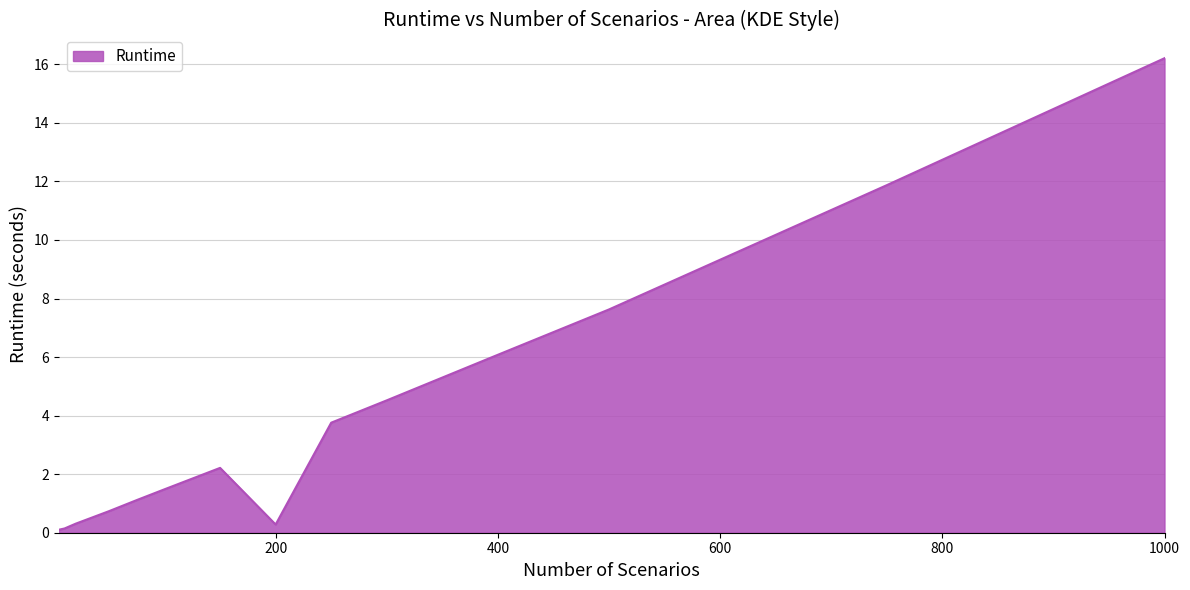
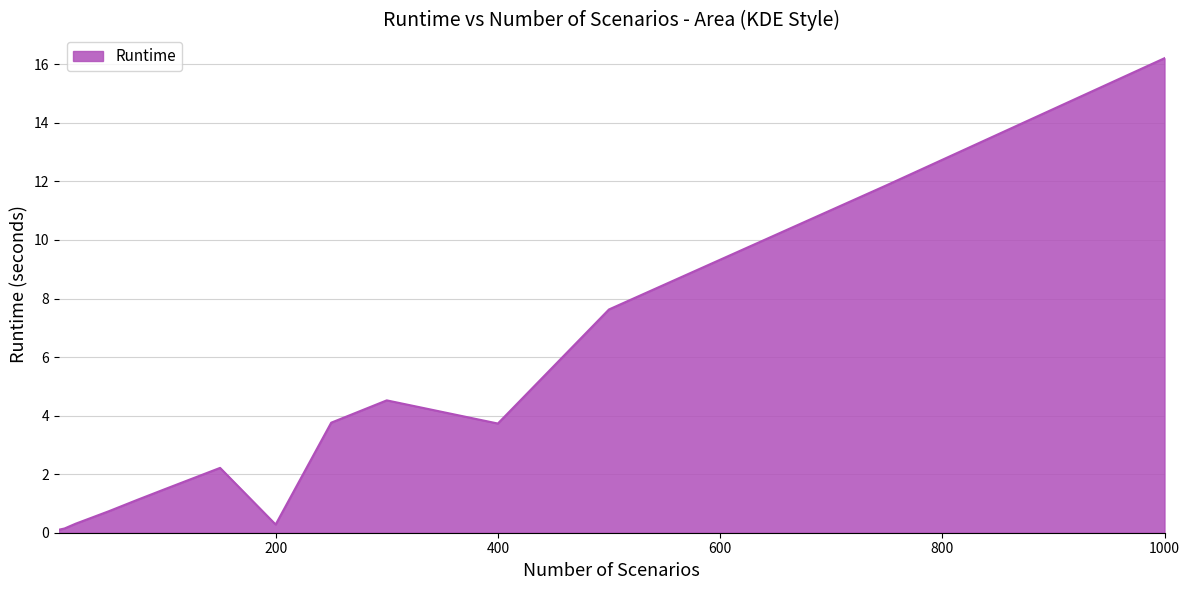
400: 6.1 -> 3.7
